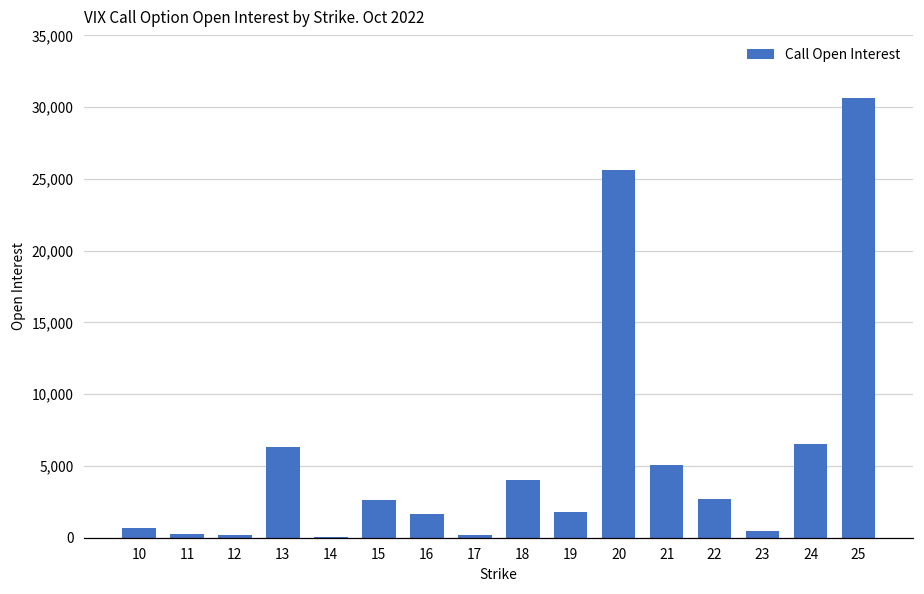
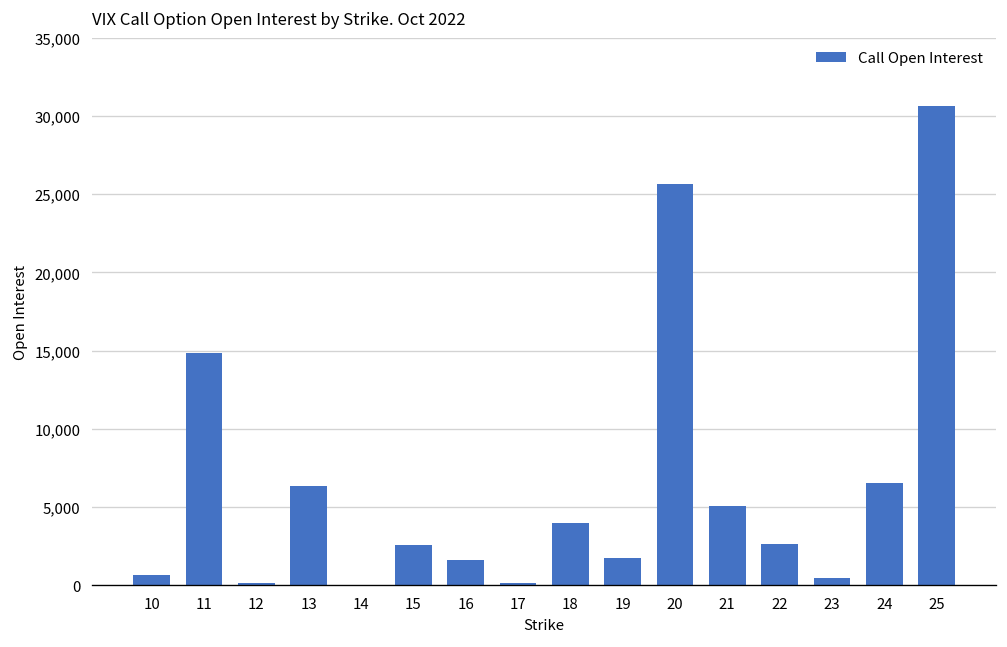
11: 300 -> 14,900
